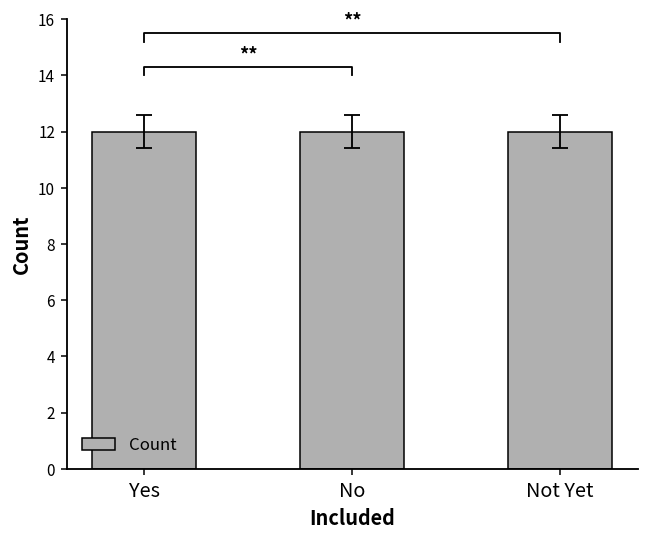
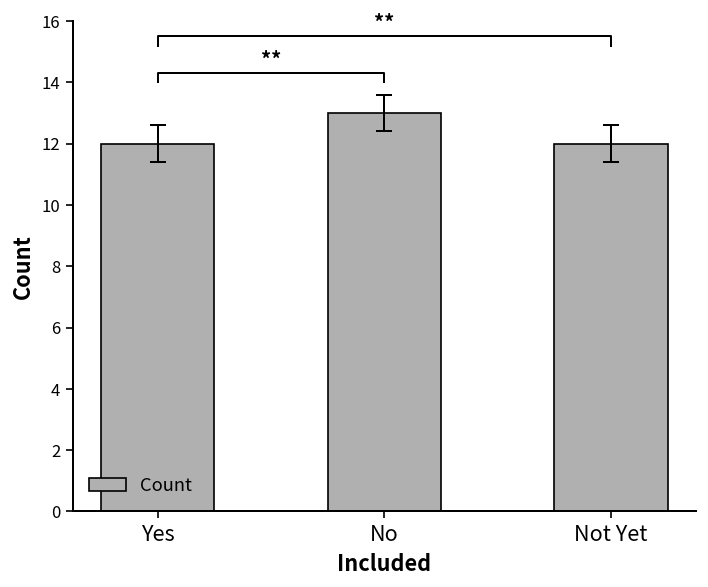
Count, No: 12 -> 13
